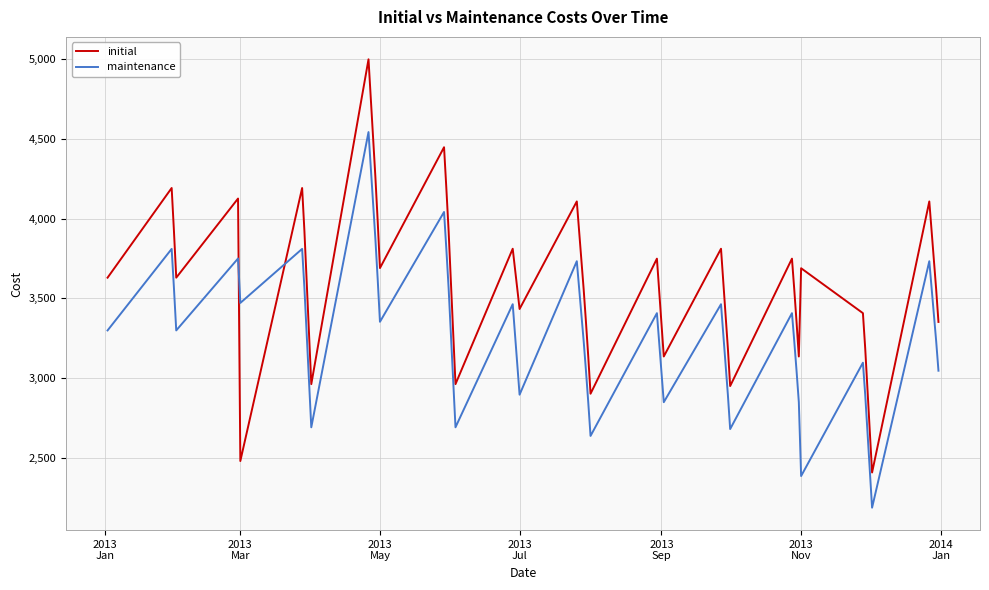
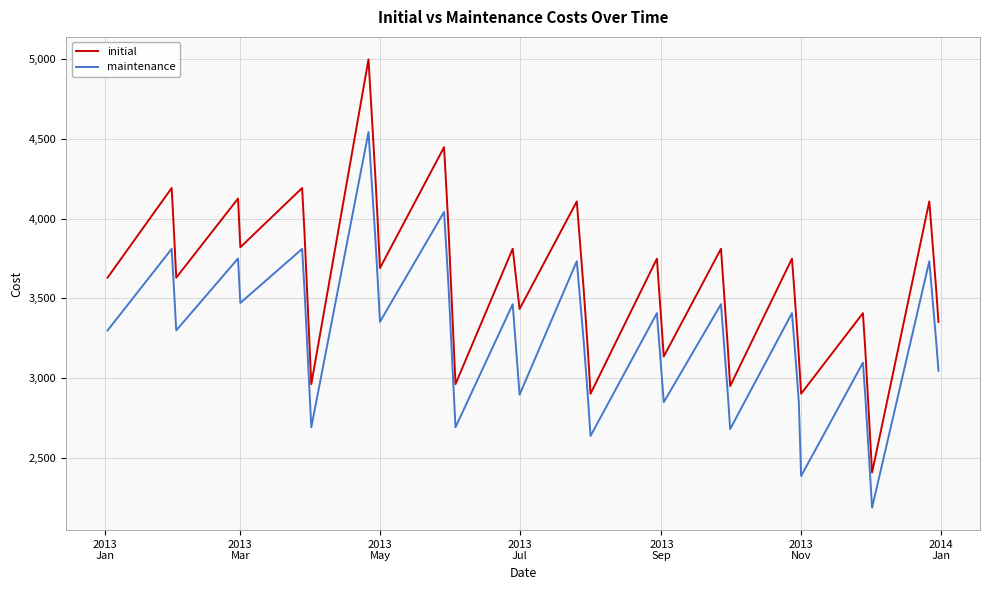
initial, 2013 Mar: 2,480 -> 3,820
initial, 2013 Nov: 3,690 -> 2,900
